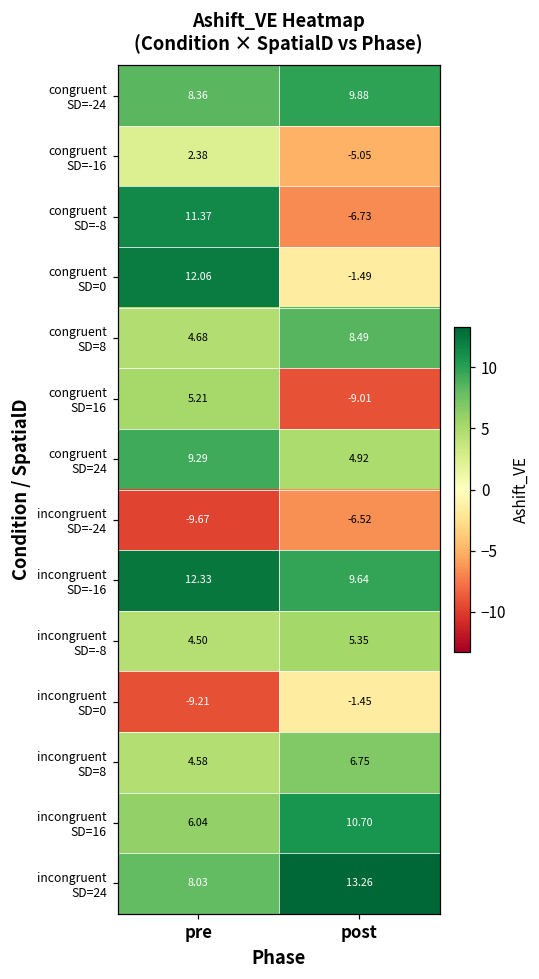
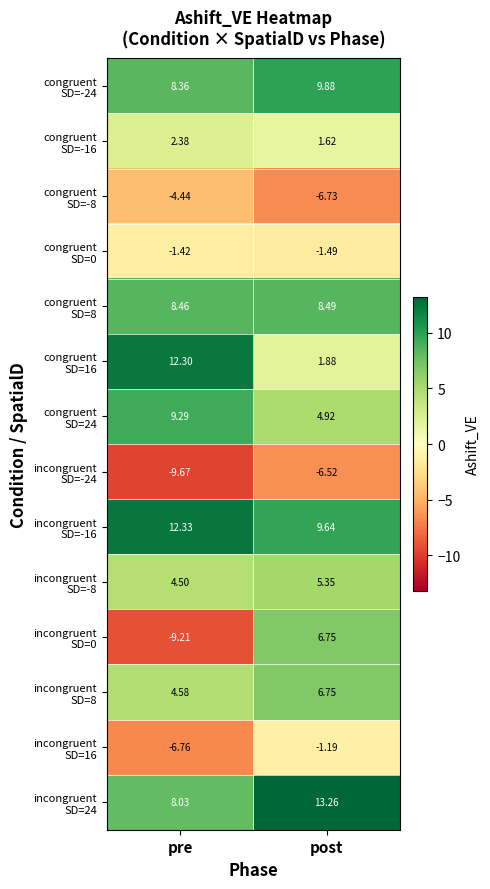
congruent SD=-16, post: -5.05 -> 1.62
congruent SD=-8, pre: 11.37 -> -4.44
congruent SD=0, pre: 12.06 -> -1.42
congruent SD=8, pre: 4.68 -> 8.46
congruent SD=16, pre: 5.21 -> 12.30
congruent SD=16, post: -9.01 -> 1.88
incongruent SD=0, post: -1.45 -> 6.75
incongruent SD=16, pre: 6.04 -> -6.76
incongruent SD=16, post: 10.70 -> -1.19
